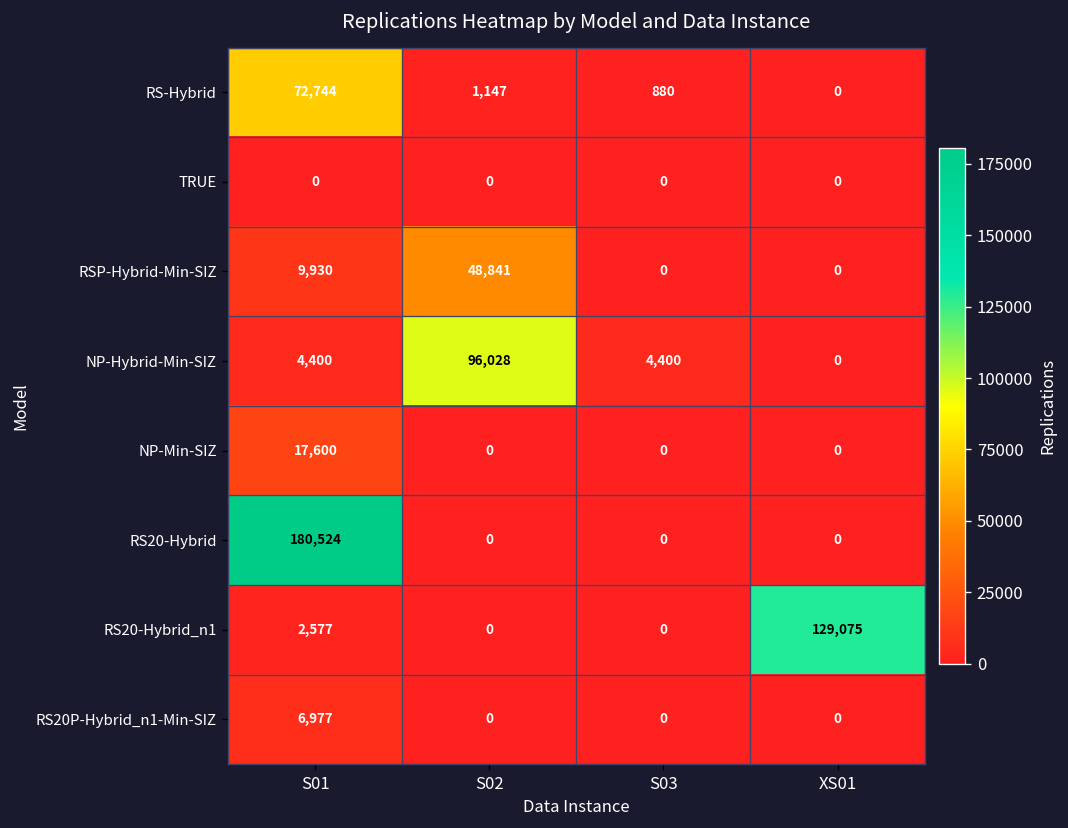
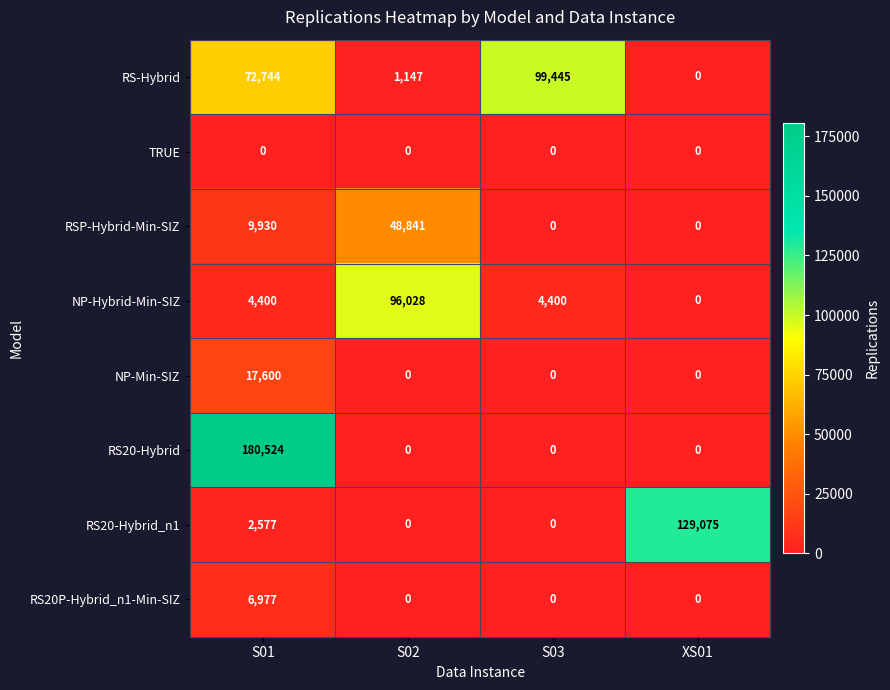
RS-Hybrid, S03: 880 -> 99,445
